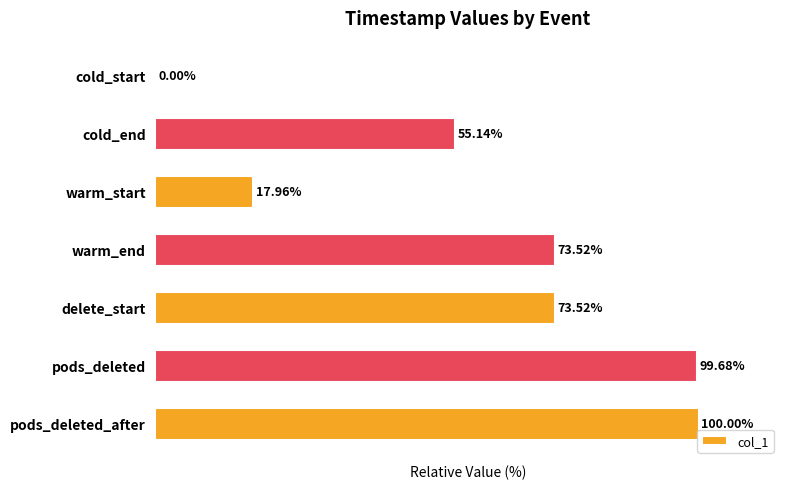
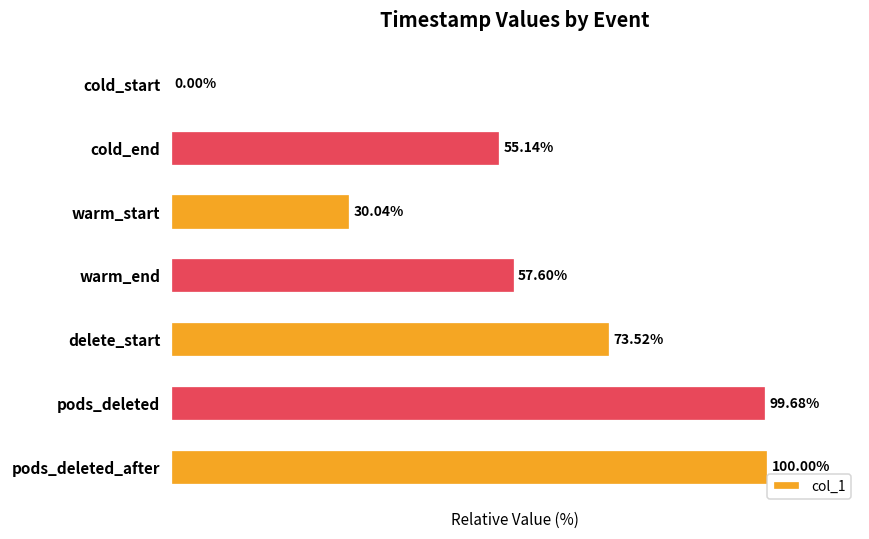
warm_start: 17.96% -> 30.04%
warm_end: 73.52% -> 57.60%
